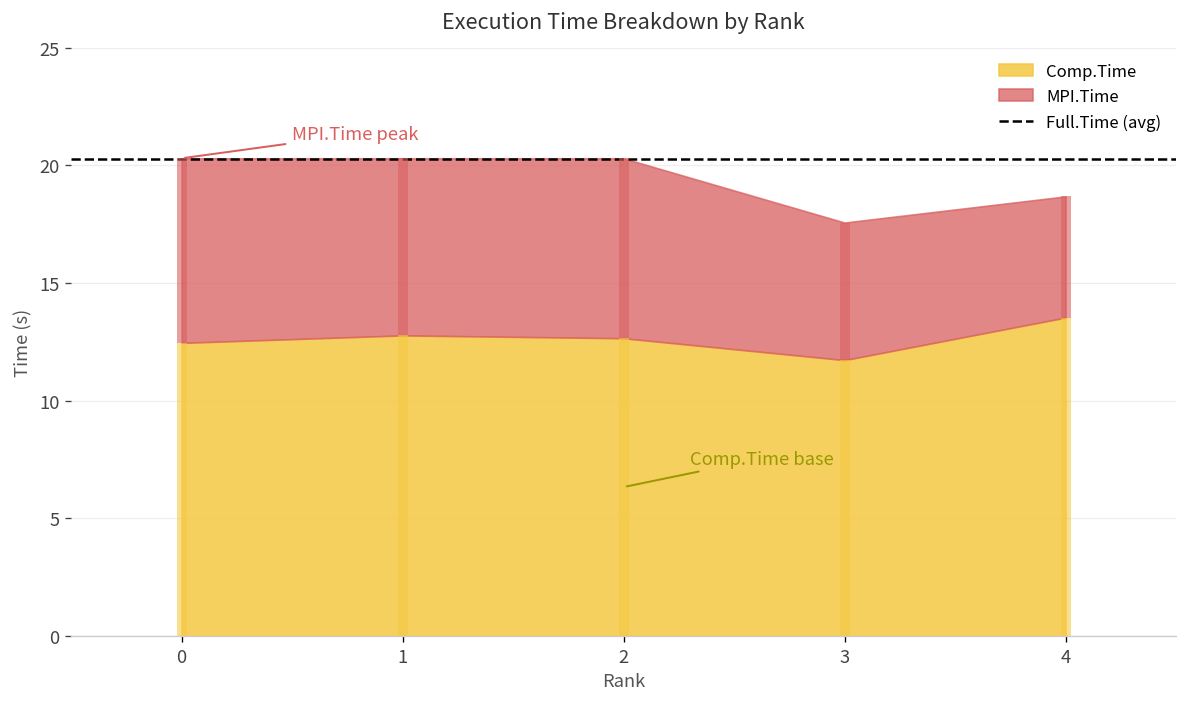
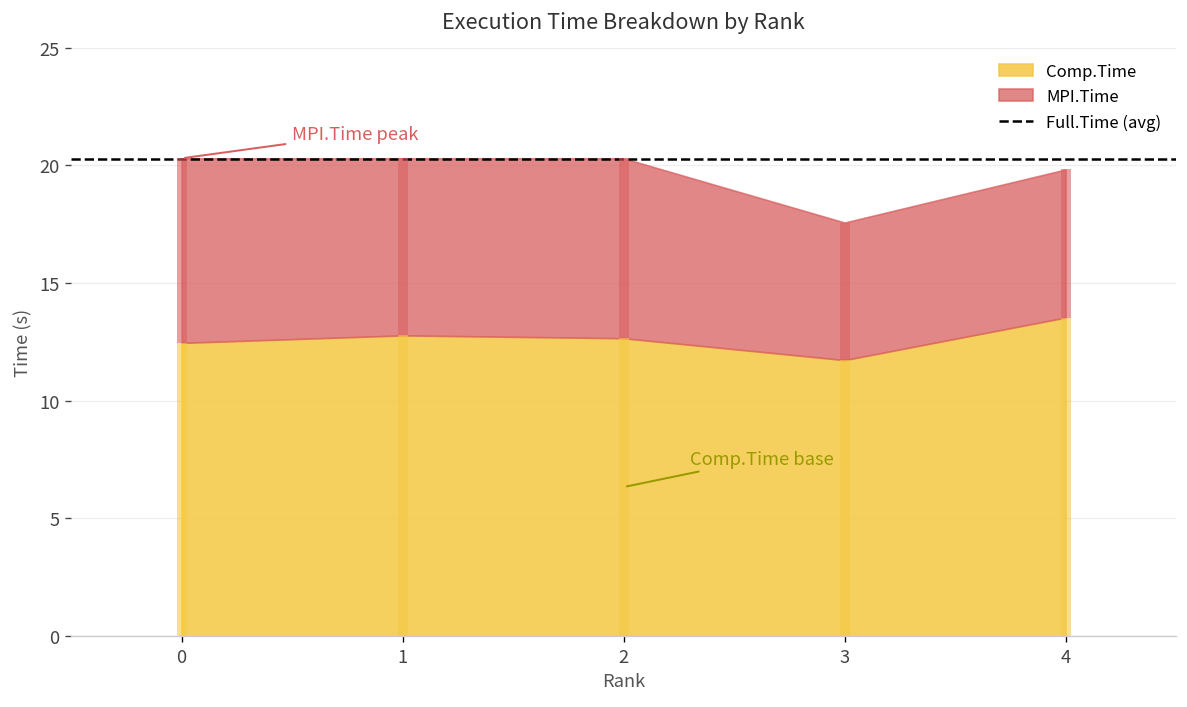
MPI.Time, 4: 5.2 -> 6.3
